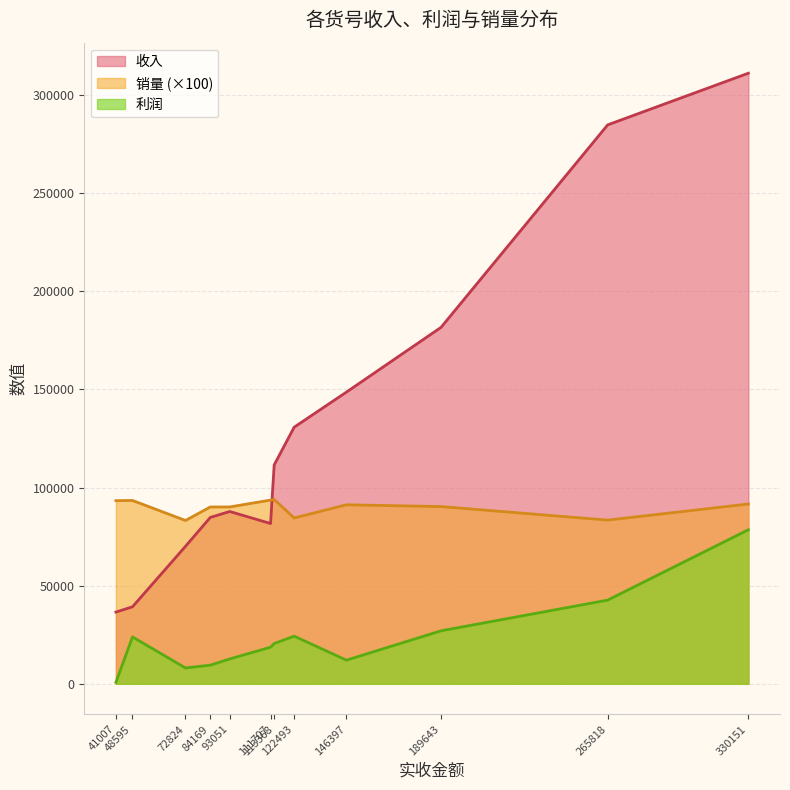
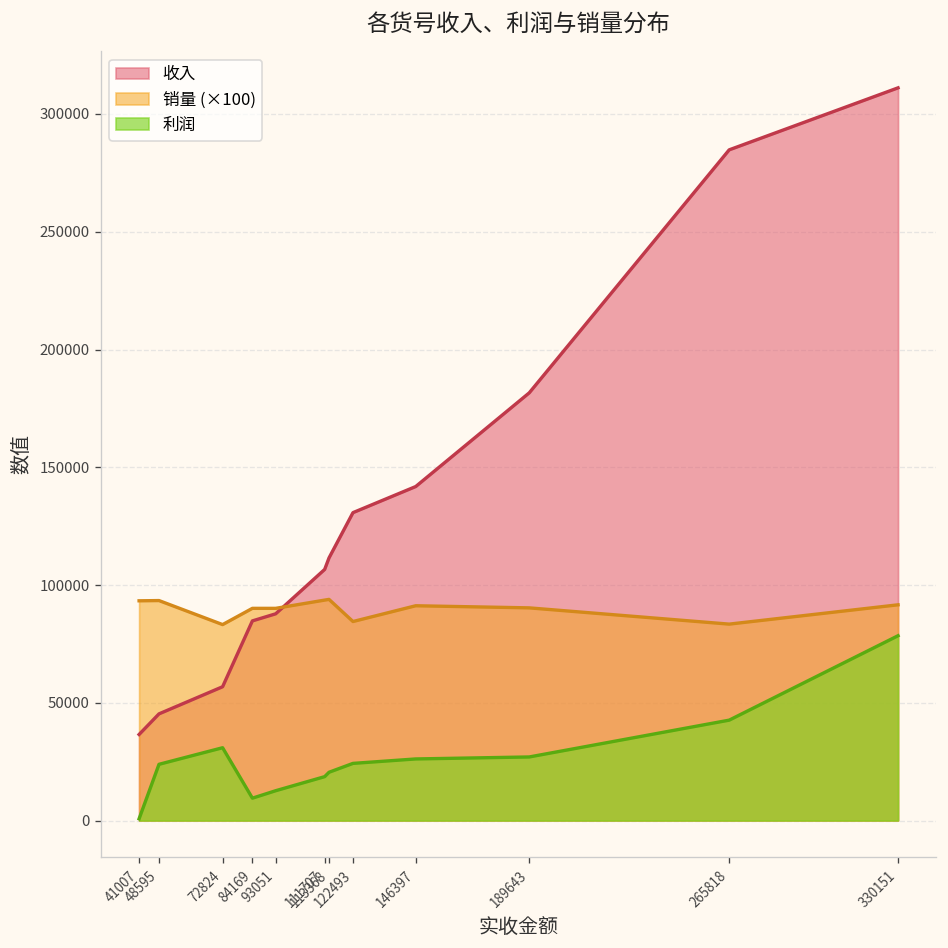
收入, 48595: 39000 -> 45000
收入, 72824: 70000 -> 57000
利润, 72824: 8000 -> 31000
收入, 111707: 82000 -> 107000
收入, 146397: 149000 -> 142000
利润, 146397: 12000 -> 26000
